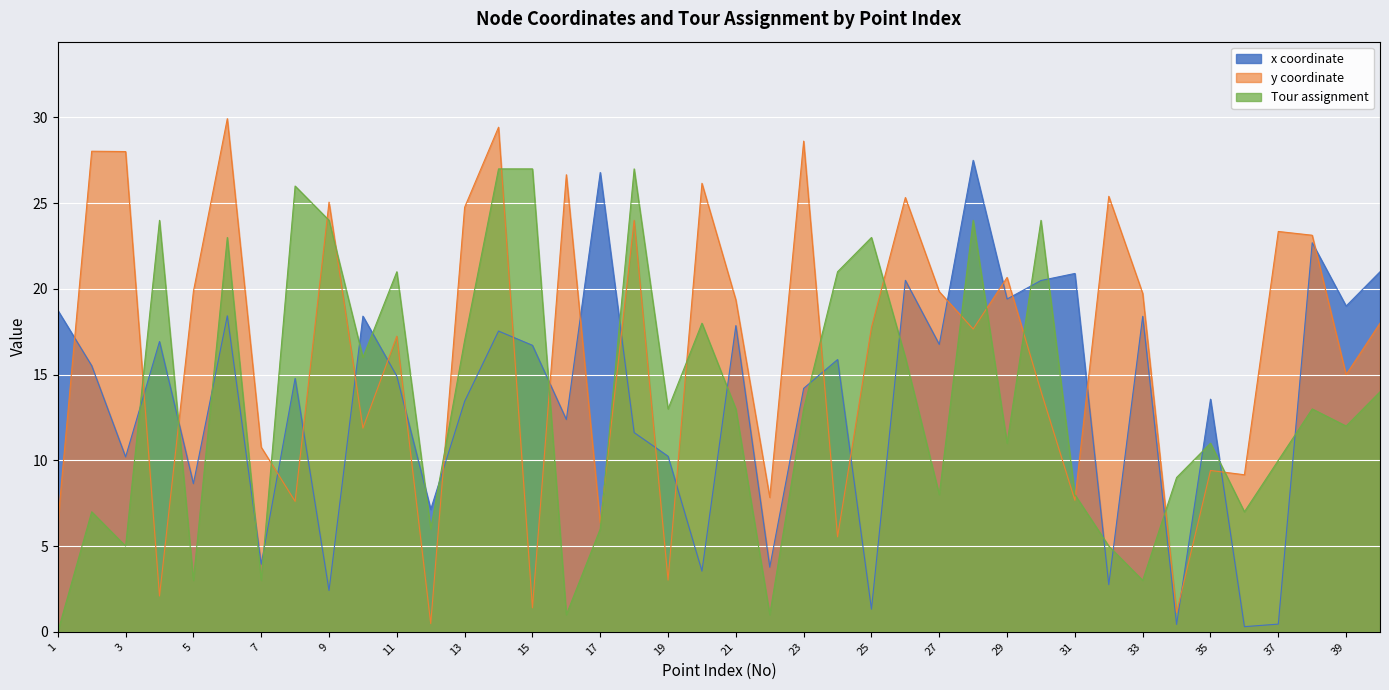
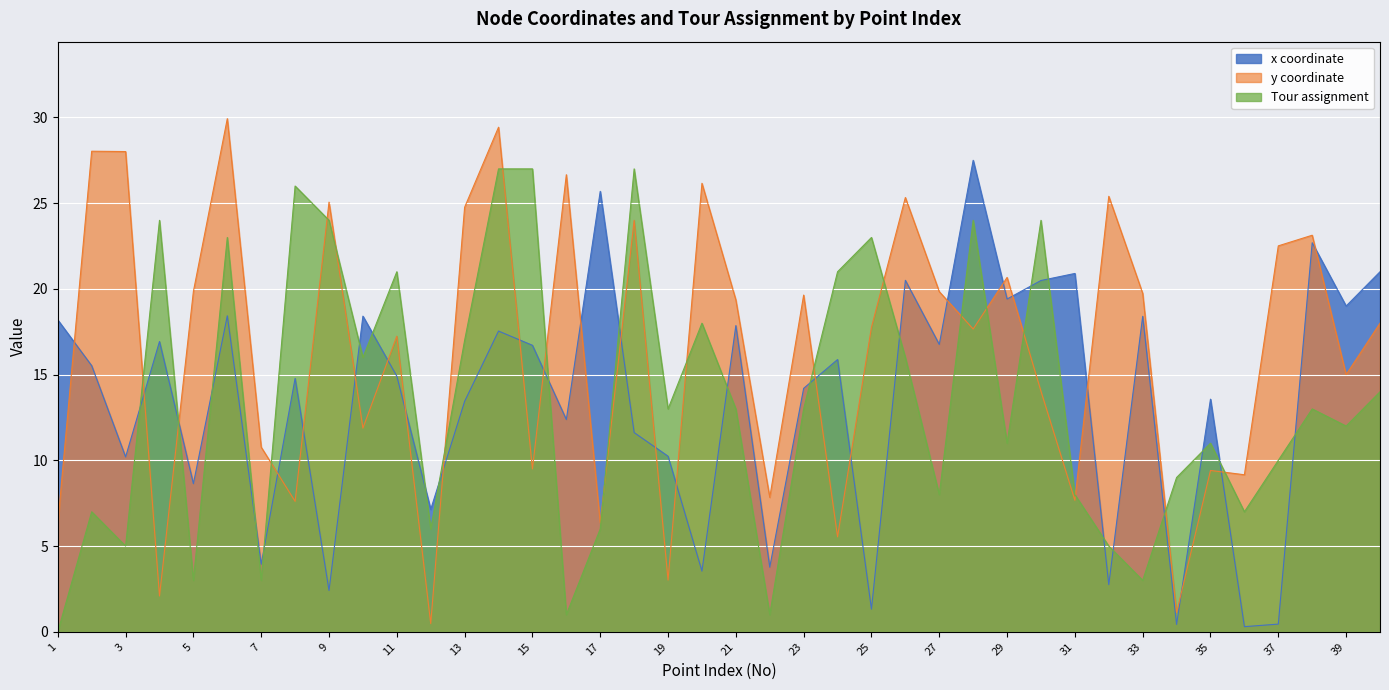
x coordinate, 1: 18.8 -> 18.2
y coordinate, 15: 1.4 -> 9.5
x coordinate, 17: 26.8 -> 25.7
y coordinate, 23: 28.6 -> 19.6
y coordinate, 37: 23.4 -> 22.5
